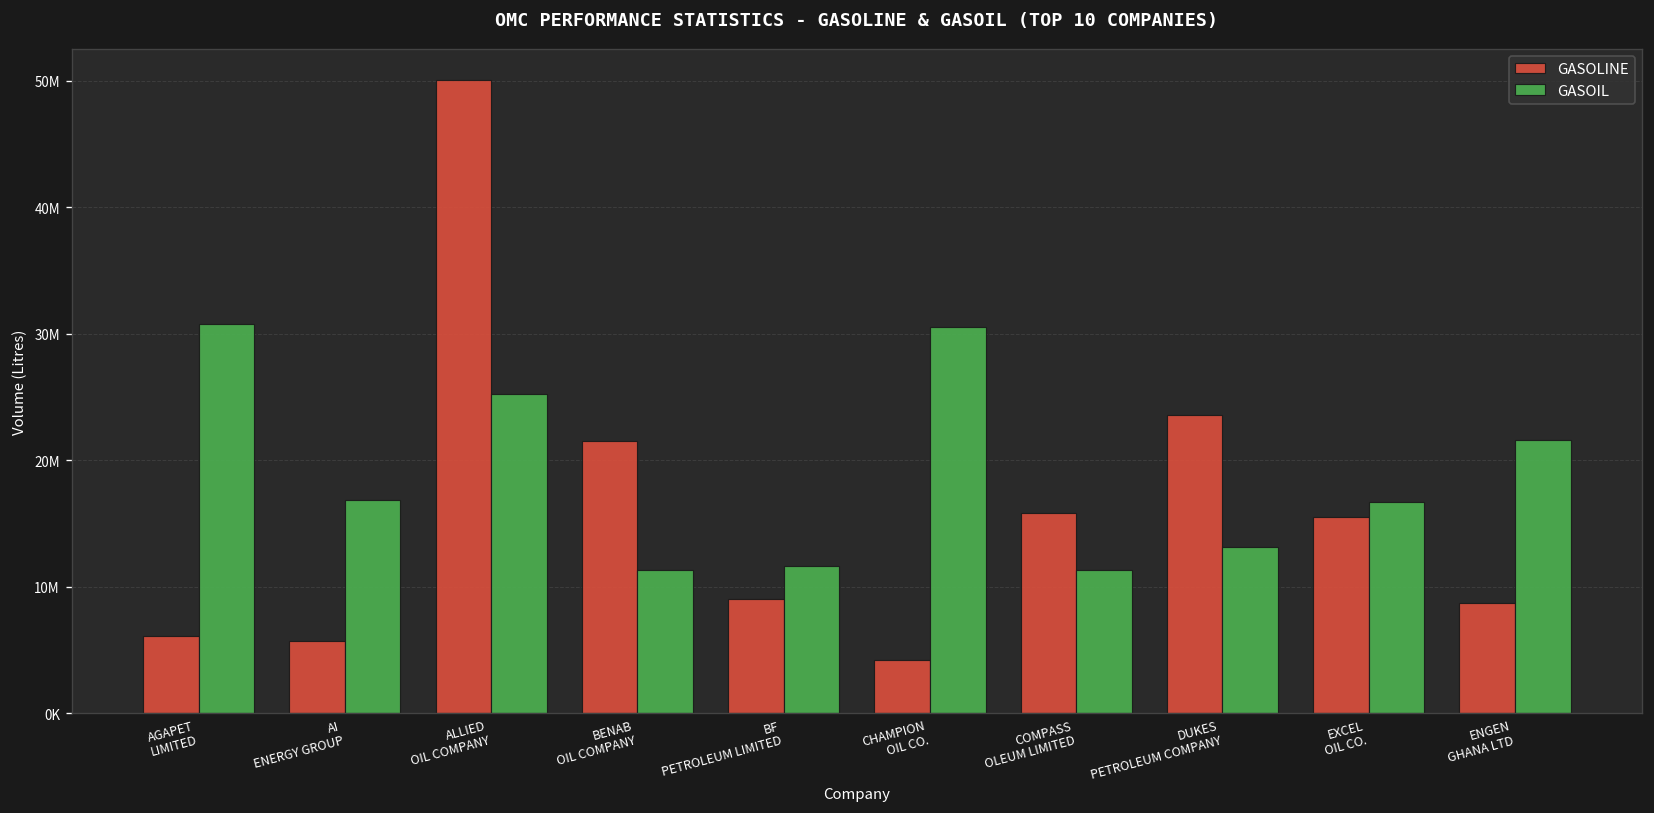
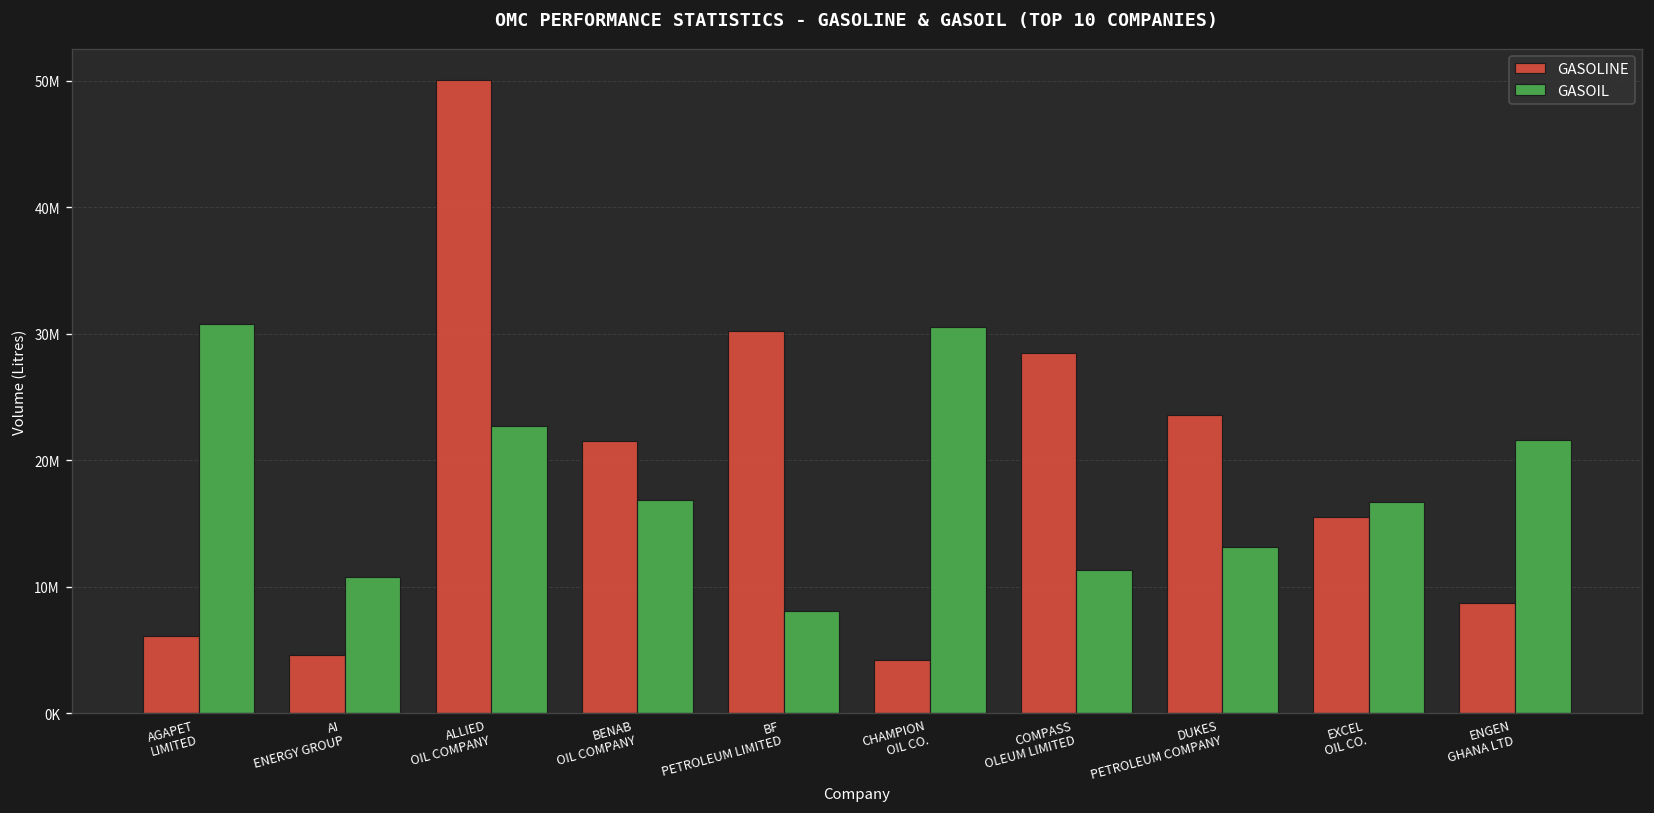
GASOLINE, AI ENERGY GROUP: 5700000 -> 4600000
GASOIL, AI ENERGY GROUP: 16800000 -> 10800000
GASOIL, ALLIED OIL COMPANY: 25200000 -> 22700000
GASOIL, BENAB OIL COMPANY: 11300000 -> 16900000
GASOLINE, BF PETROLEUM LIMITED: 9000000 -> 30200000
GASOIL, BF PETROLEUM LIMITED: 11600000 -> 8100000
GASOLINE, COMPASS OLEUM LIMITED: 15800000 -> 28500000
